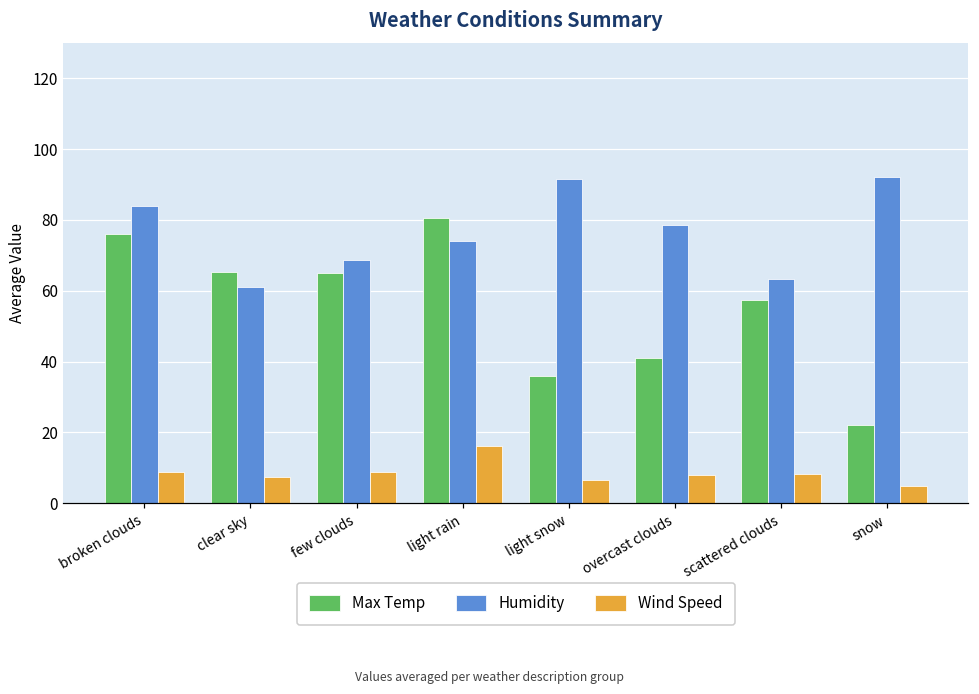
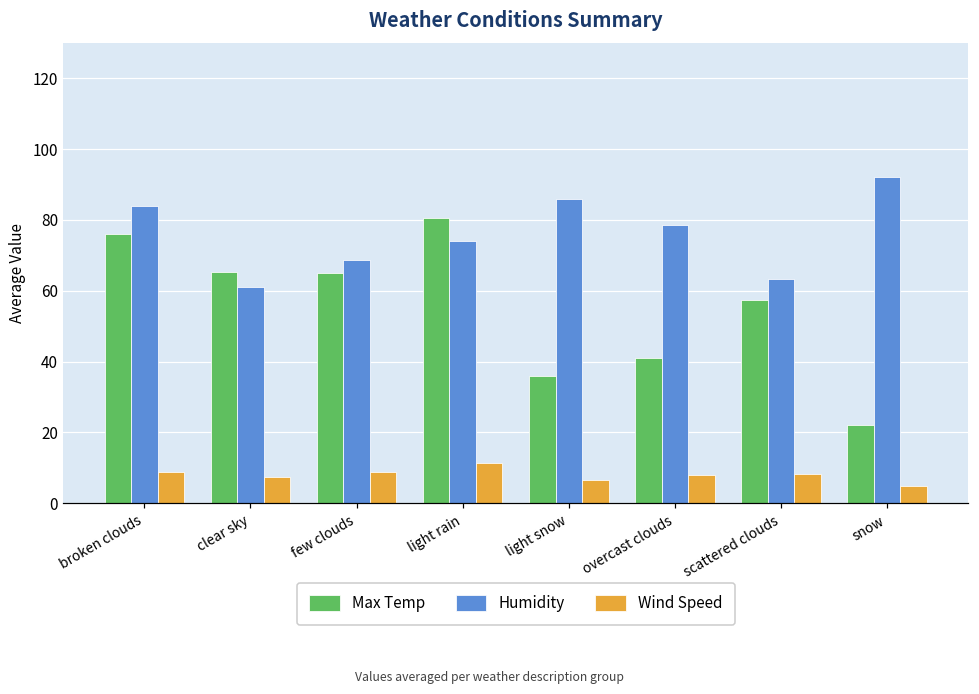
Wind Speed, light rain: 16 -> 12
Humidity, light snow: 92 -> 86
